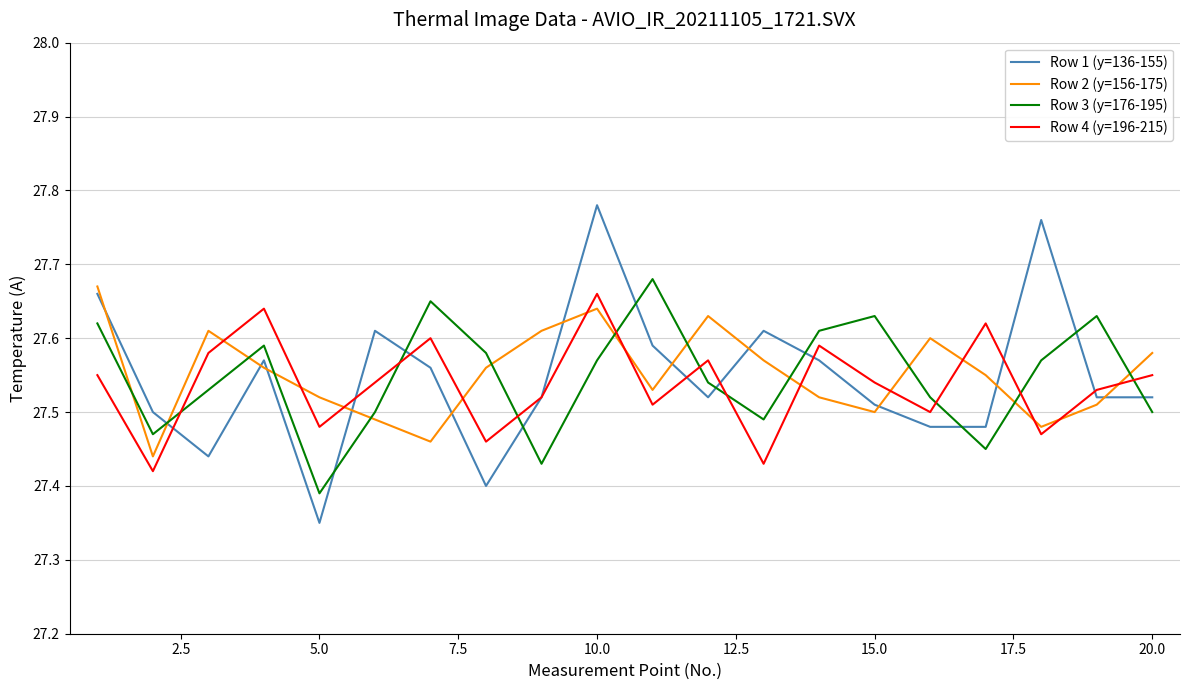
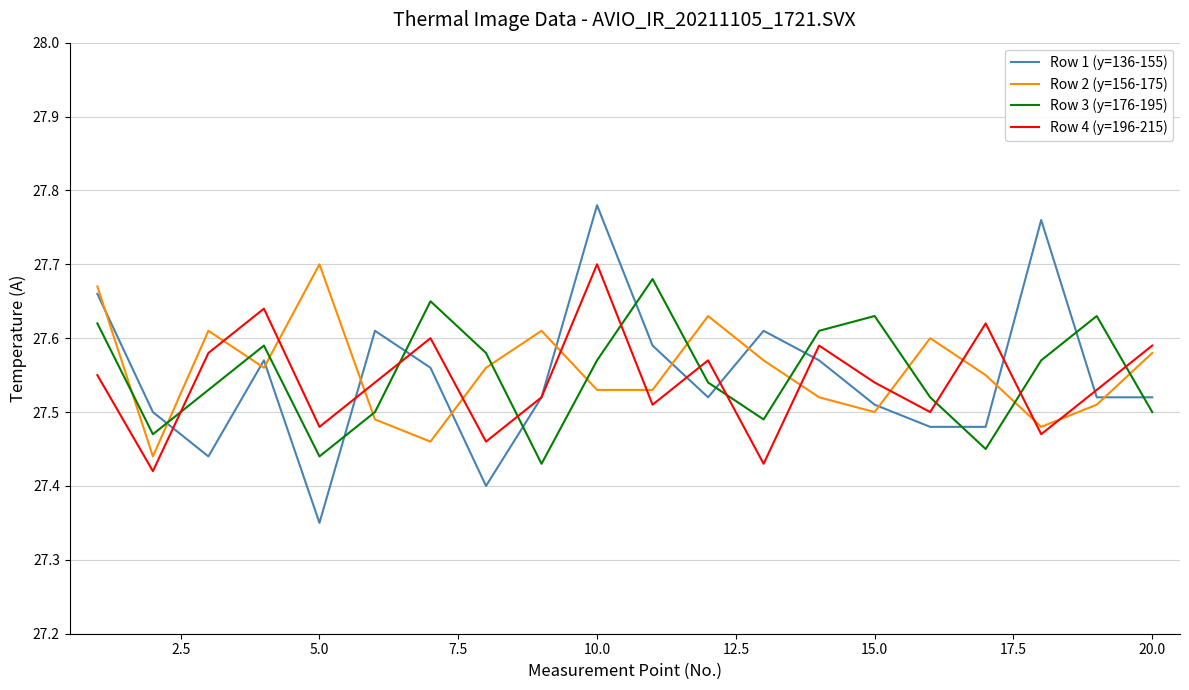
Row 2 (y=156-175), 5.0: 27.52 -> 27.70
Row 3 (y=176-195), 5.0: 27.39 -> 27.44
Row 2 (y=156-175), 10.0: 27.64 -> 27.53
Row 4 (y=196-215), 10.0: 27.66 -> 27.70
Row 4 (y=196-215), 20.0: 27.55 -> 27.59
